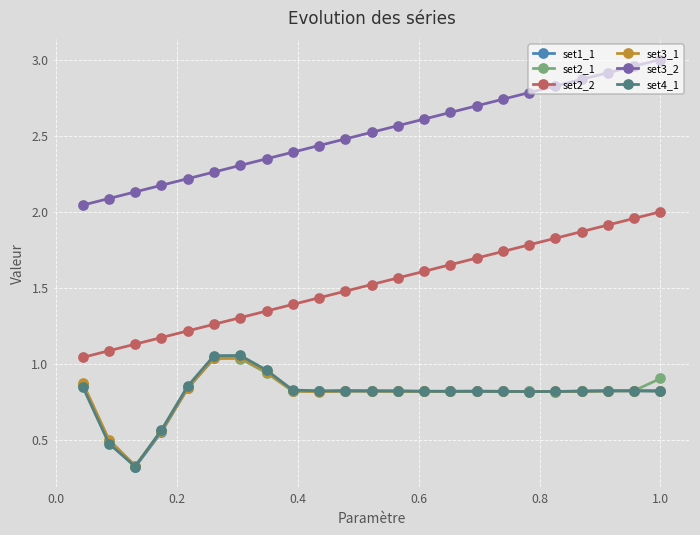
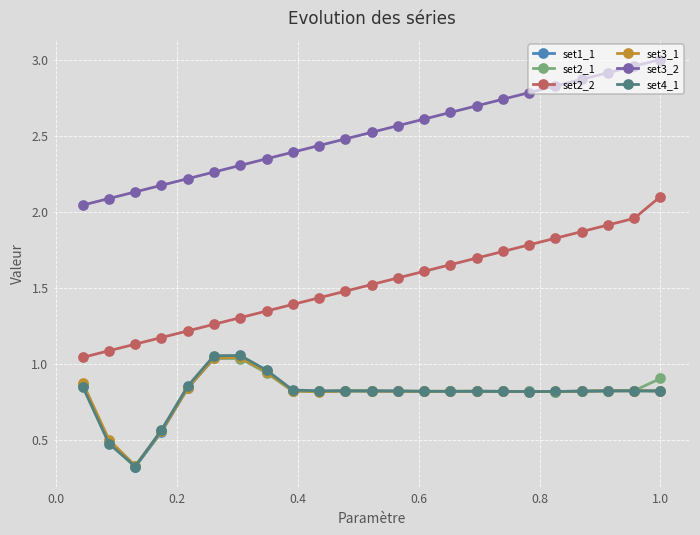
set2_2, 1.0: 2.0 -> 2.1
